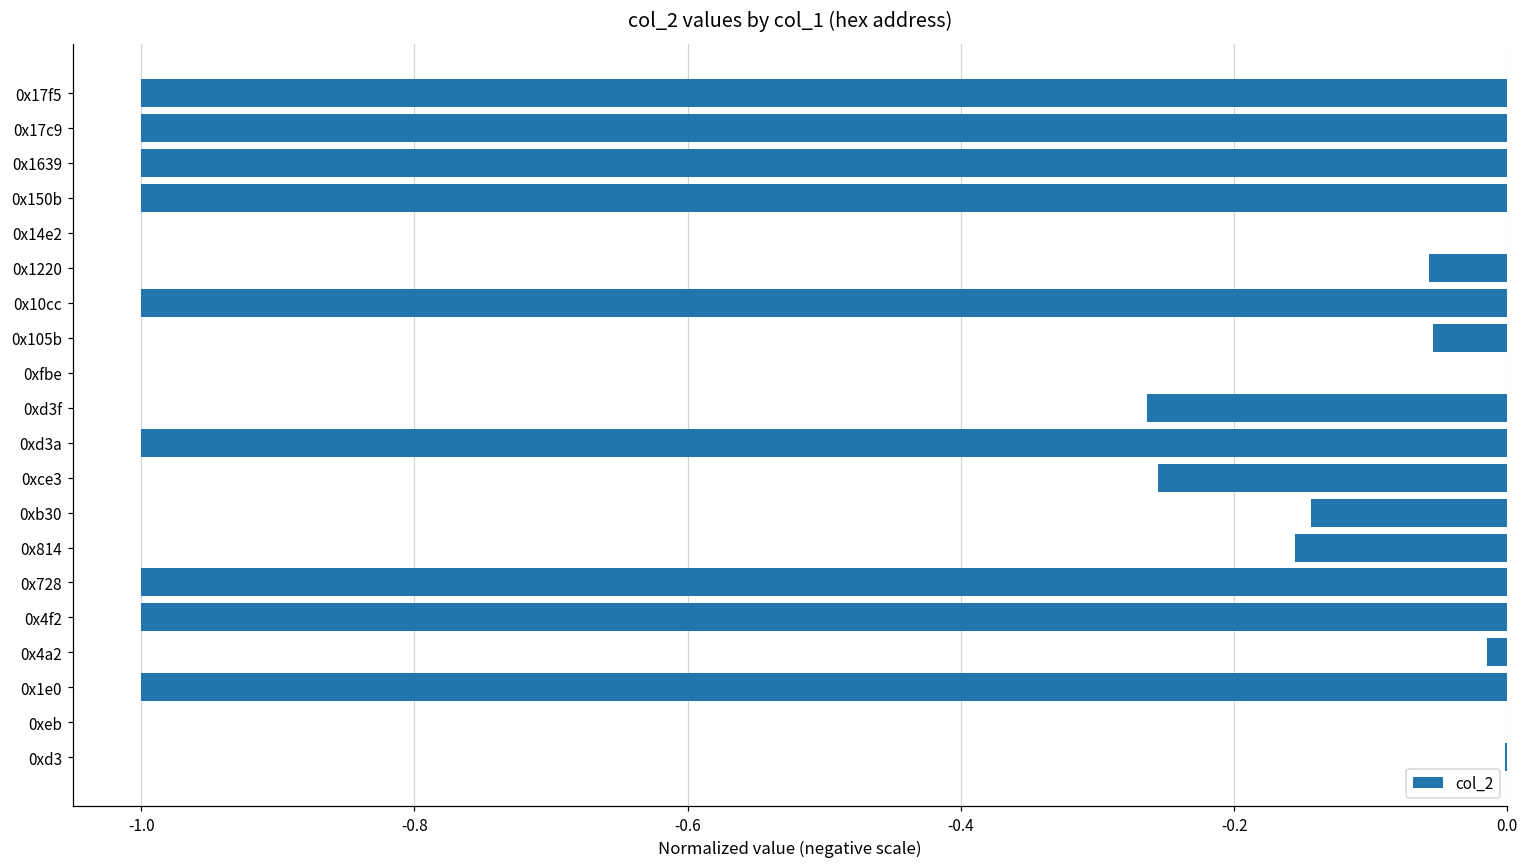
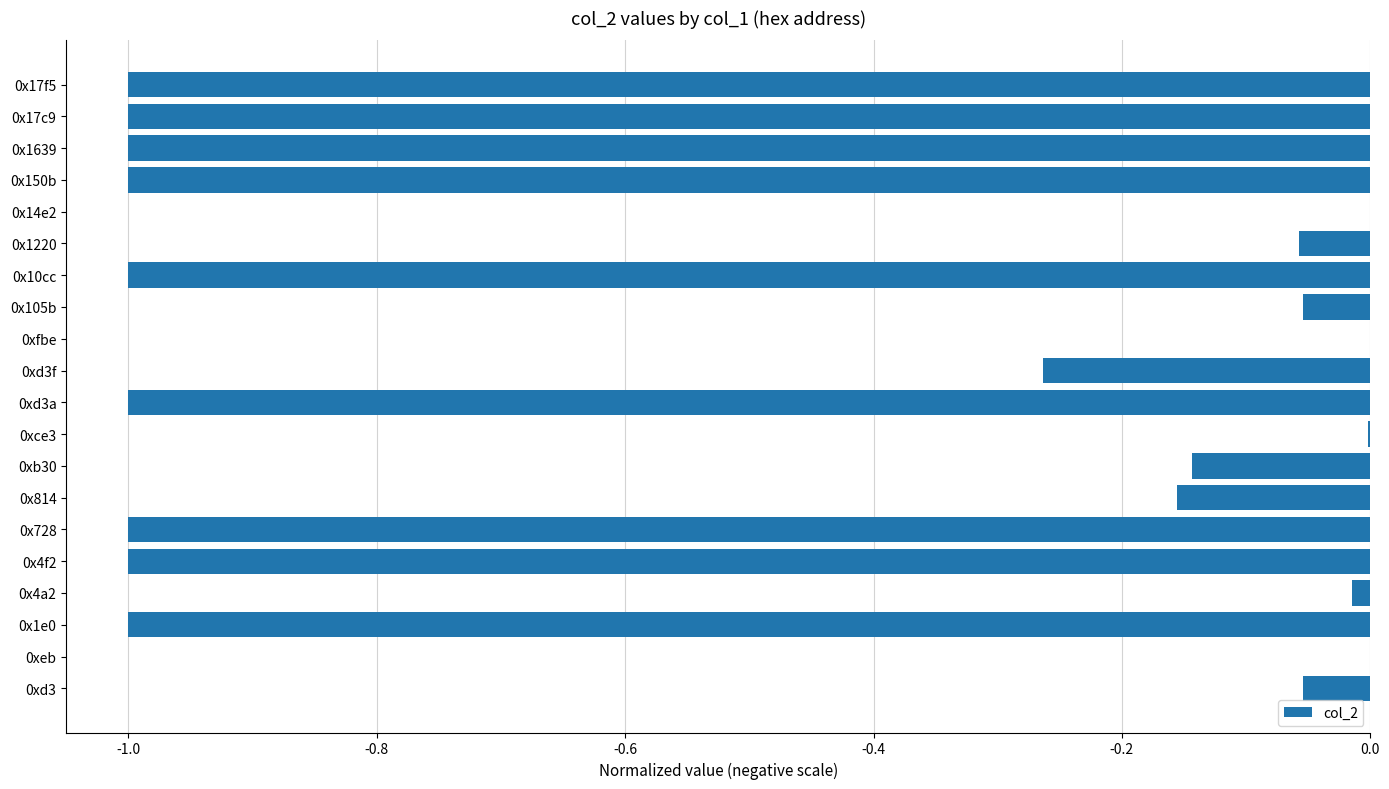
0xce3: -0.256 -> -0.002
0xd3: -0.002 -> -0.054
